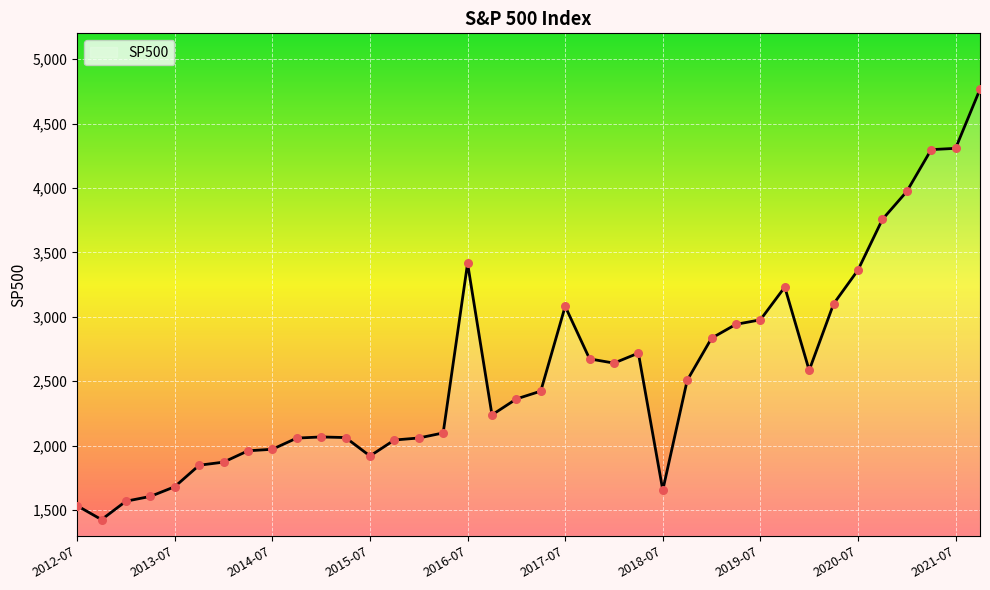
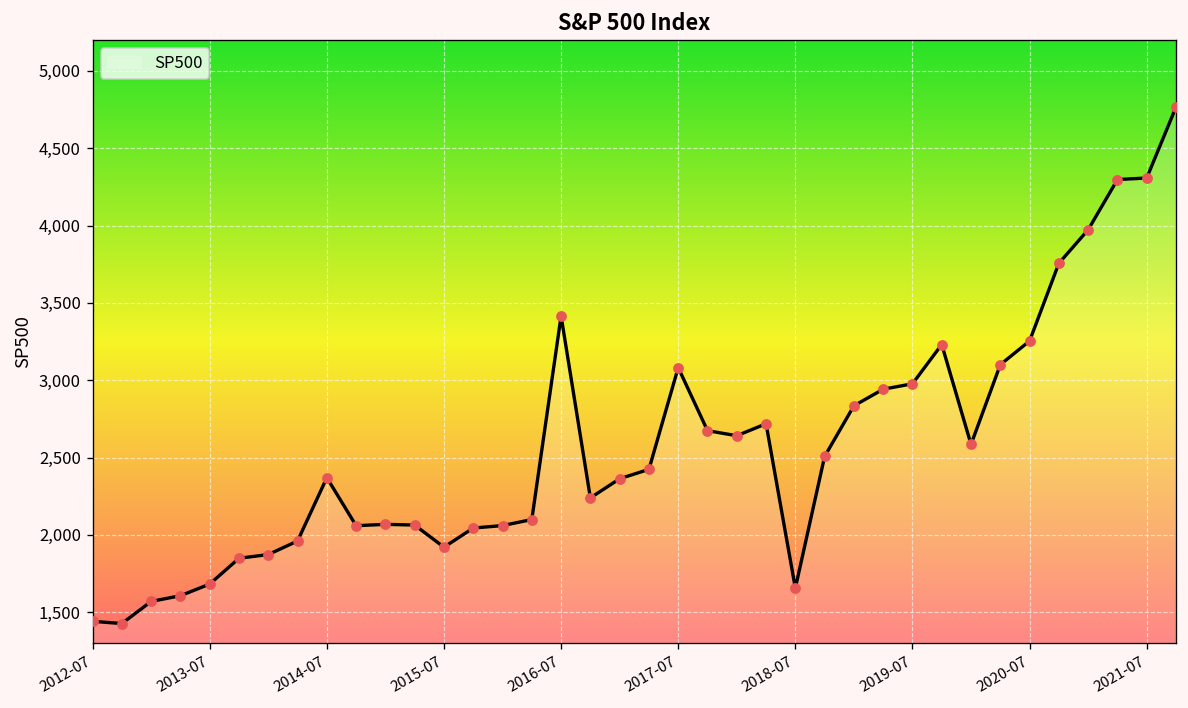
2012-07: 1,530 -> 1,440
2014-07: 1,970 -> 2,370
2020-07: 3,360 -> 3,250
